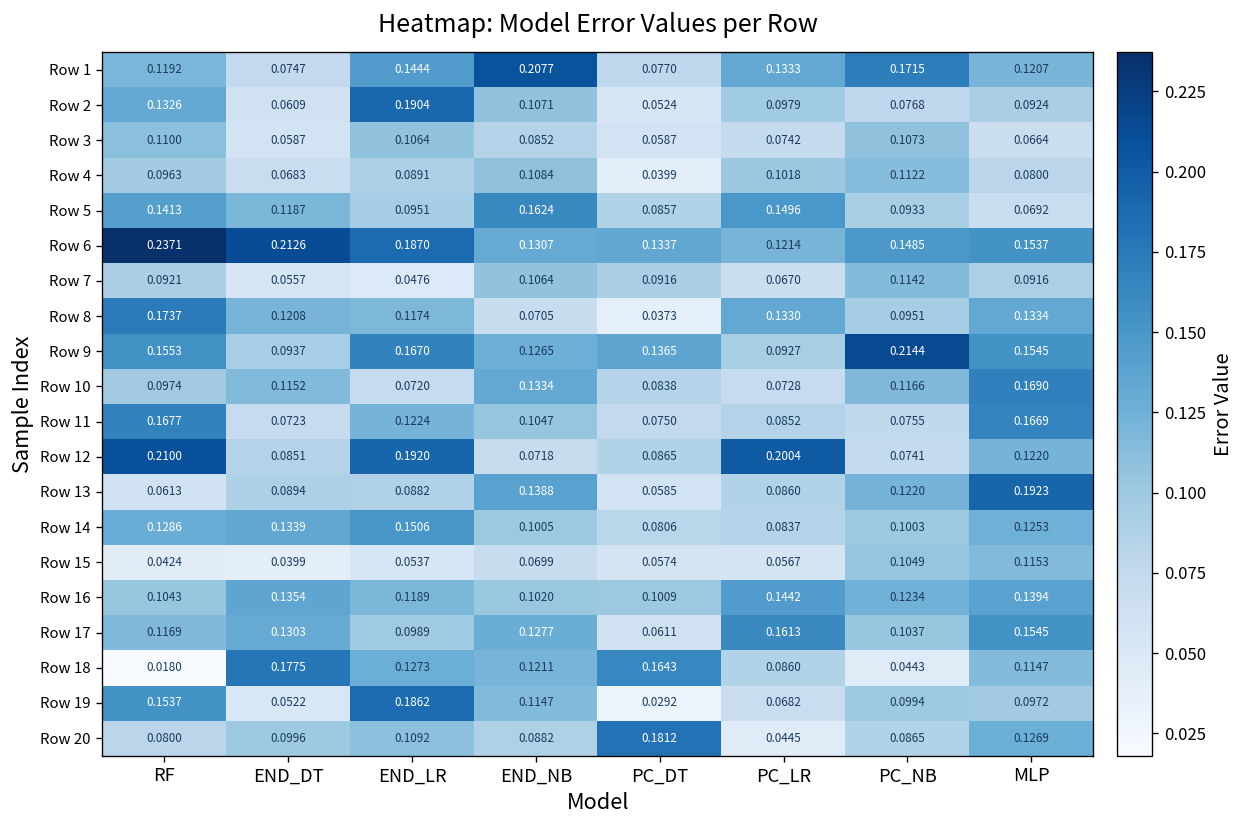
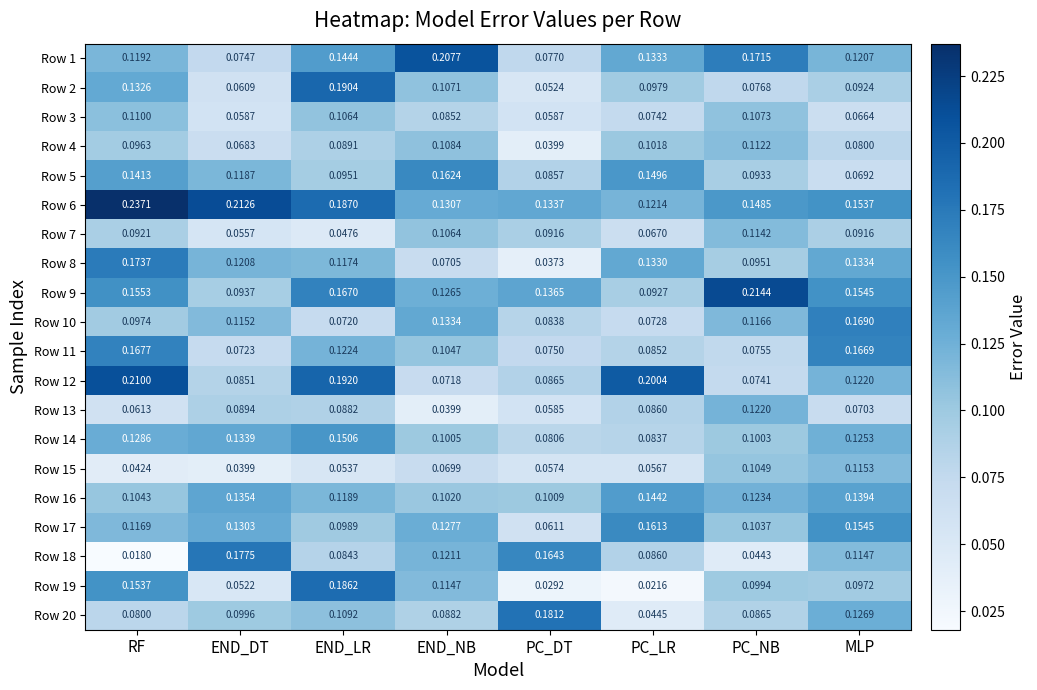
Row 13, END_NB: 0.1388 -> 0.0399
Row 13, MLP: 0.1923 -> 0.0703
Row 18, END_LR: 0.1273 -> 0.0843
Row 19, PC_LR: 0.0682 -> 0.0216
